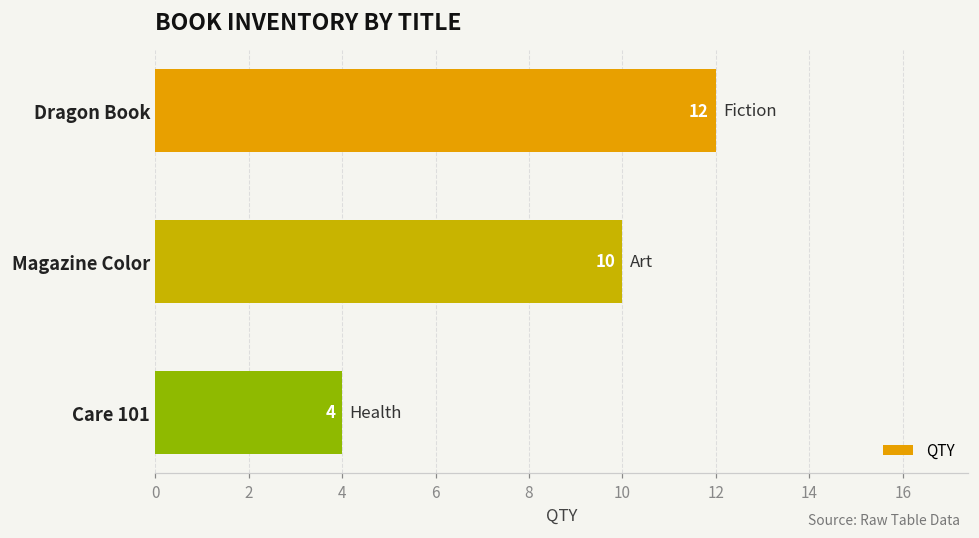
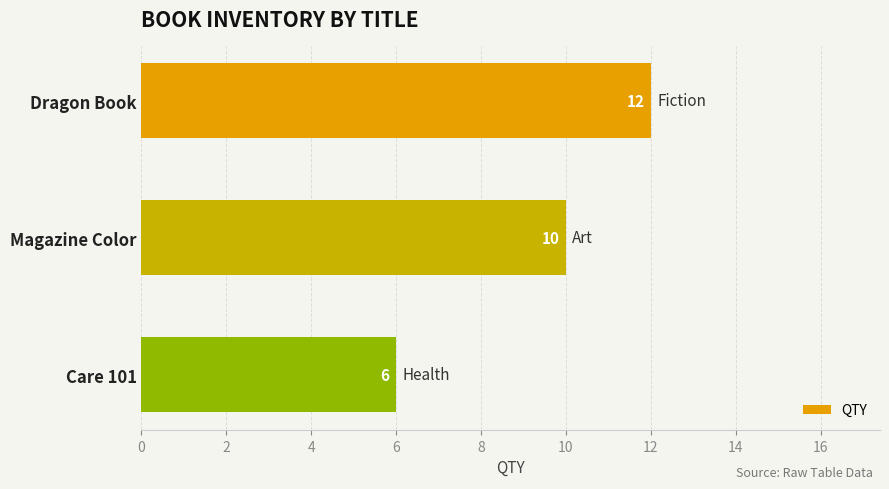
Care 101: 4 -> 6
